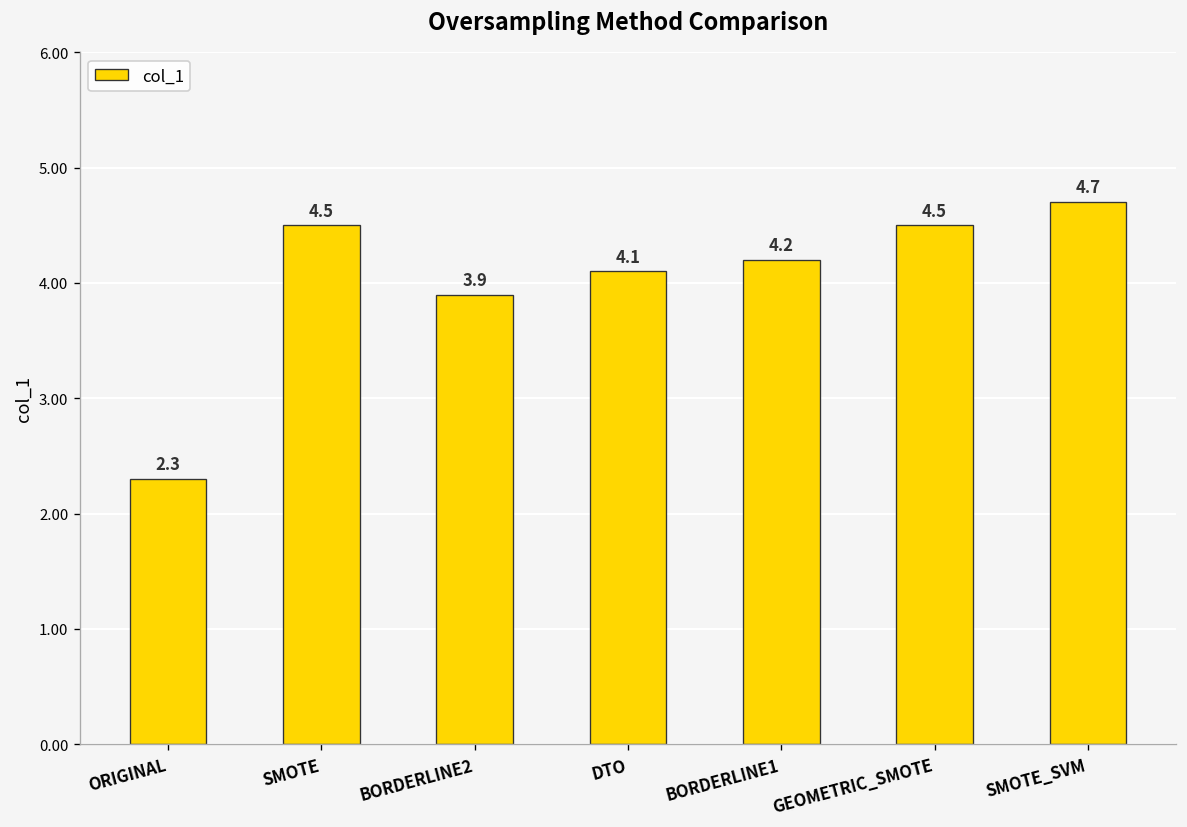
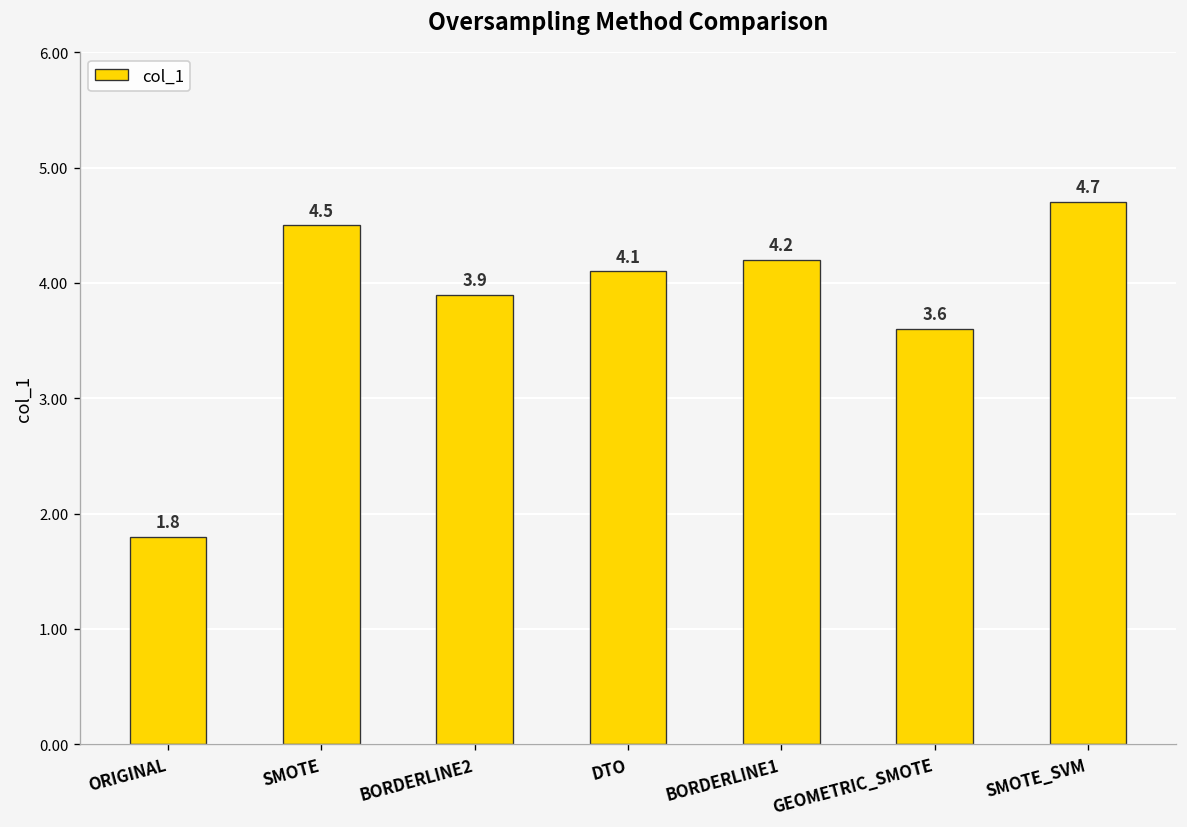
ORIGINAL: 2.3 -> 1.8
GEOMETRIC_SMOTE: 4.5 -> 3.6
